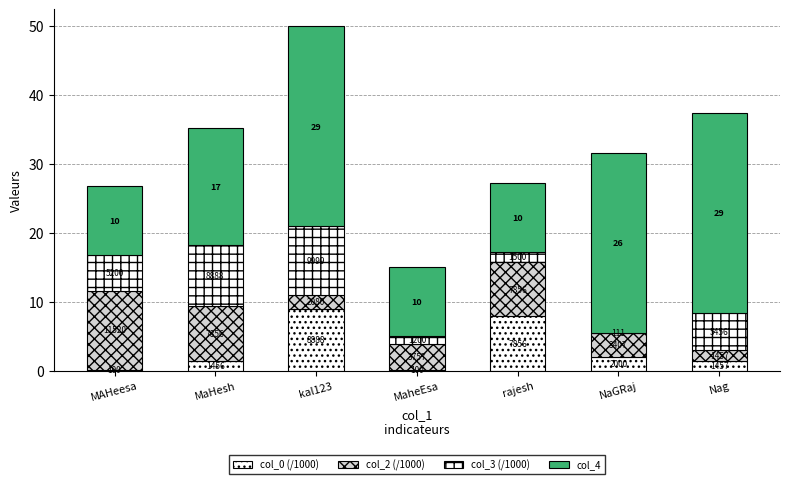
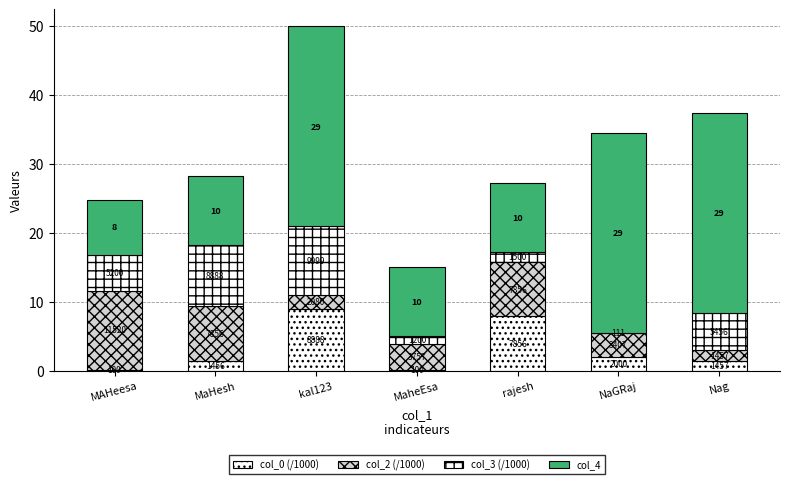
col_4, MAHeesa: 10 -> 8
col_4, MaHesh: 17 -> 10
col_4, NaGRaj: 26 -> 29
